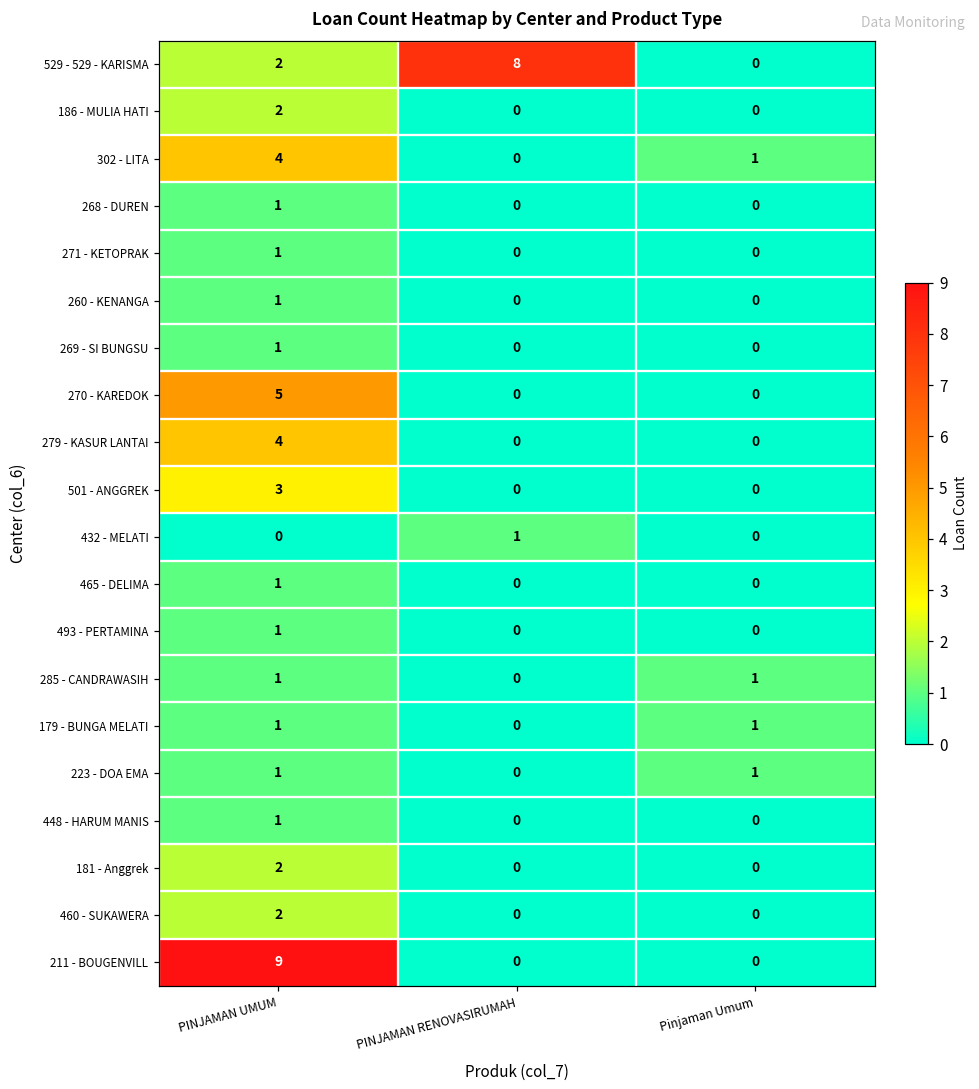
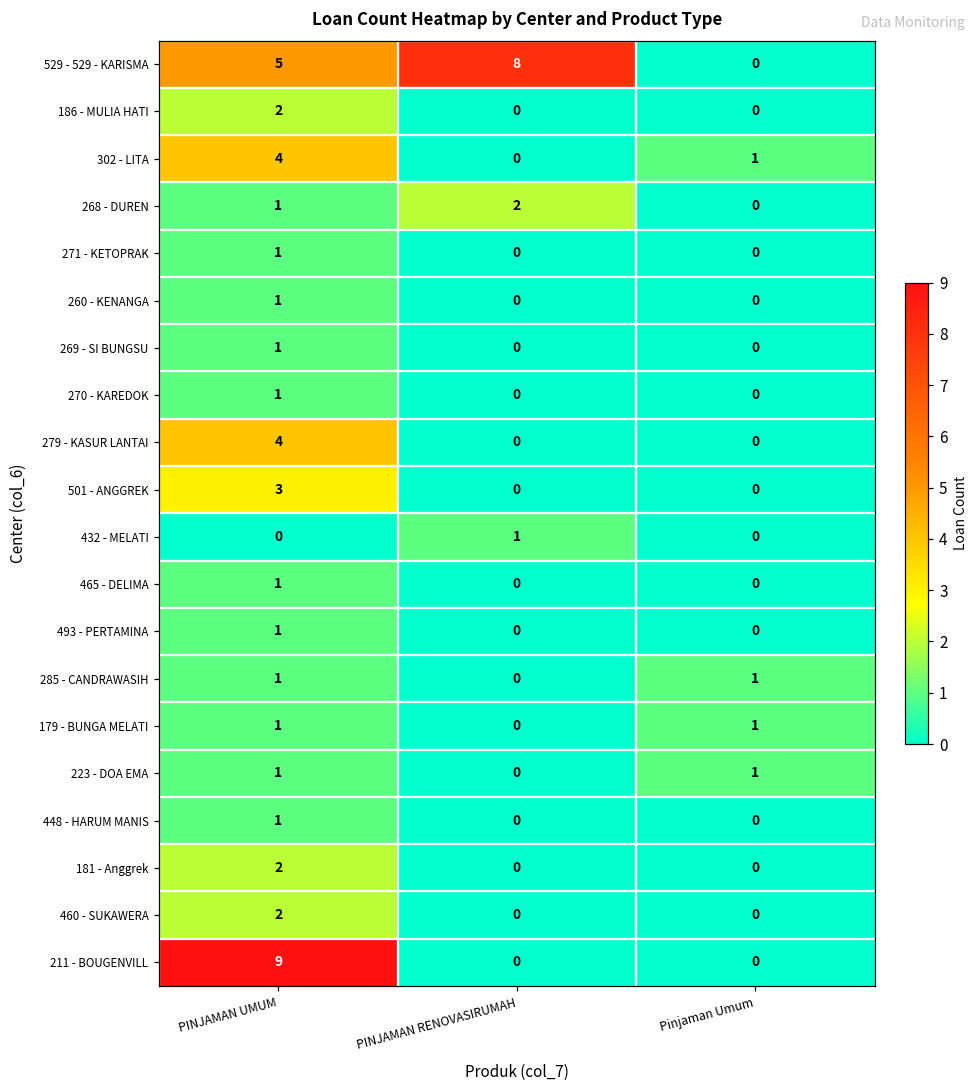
529 - 529 - KARISMA, PINJAMAN UMUM: 2 -> 5
268 - DUREN, PINJAMAN RENOVASIRUMAH: 0 -> 2
270 - KAREDOK, PINJAMAN UMUM: 5 -> 1
